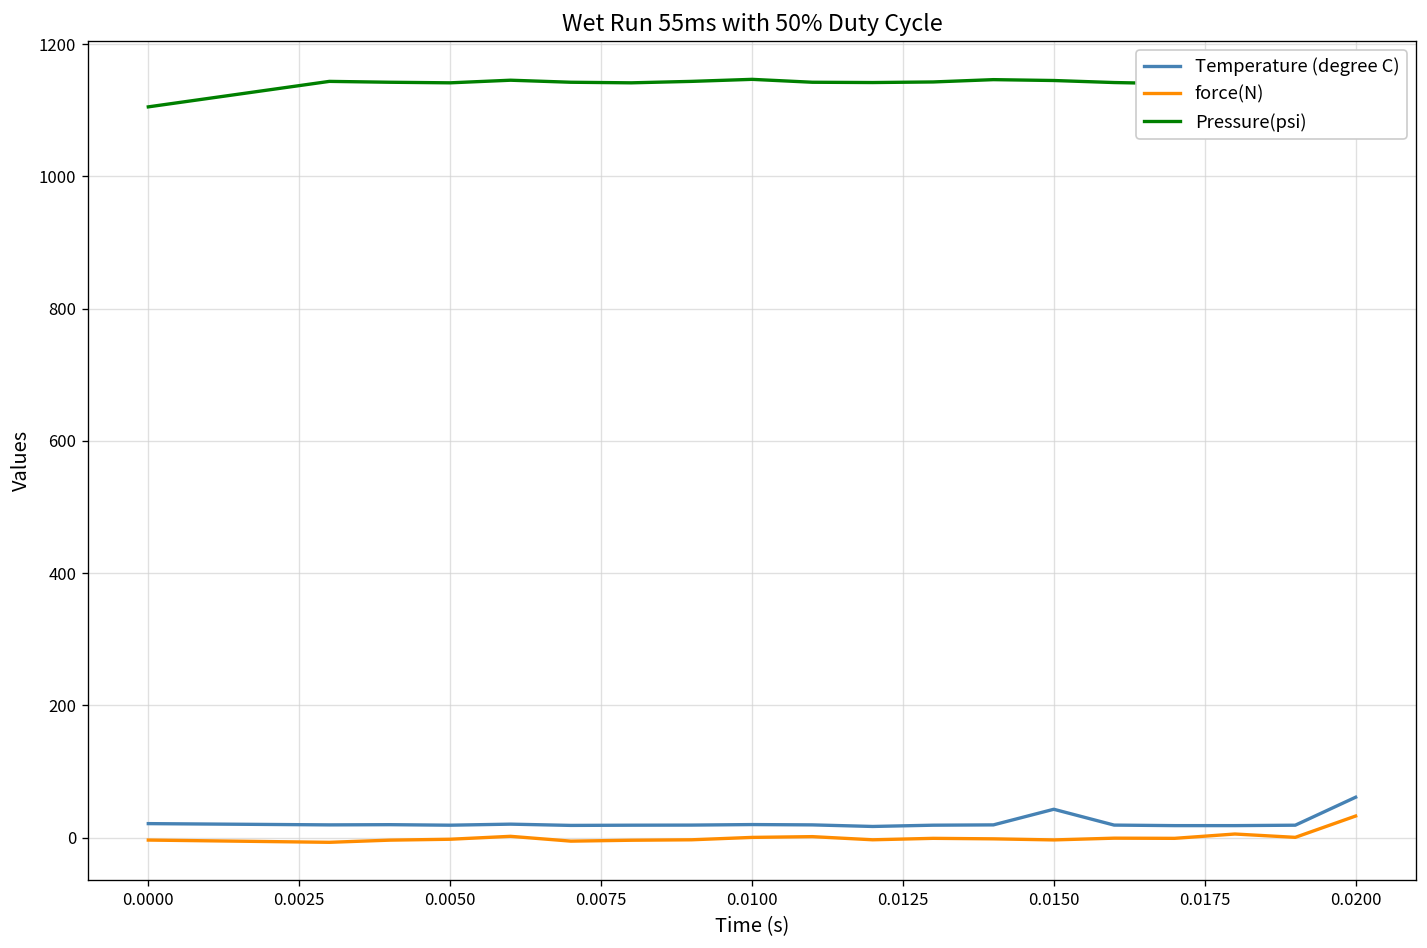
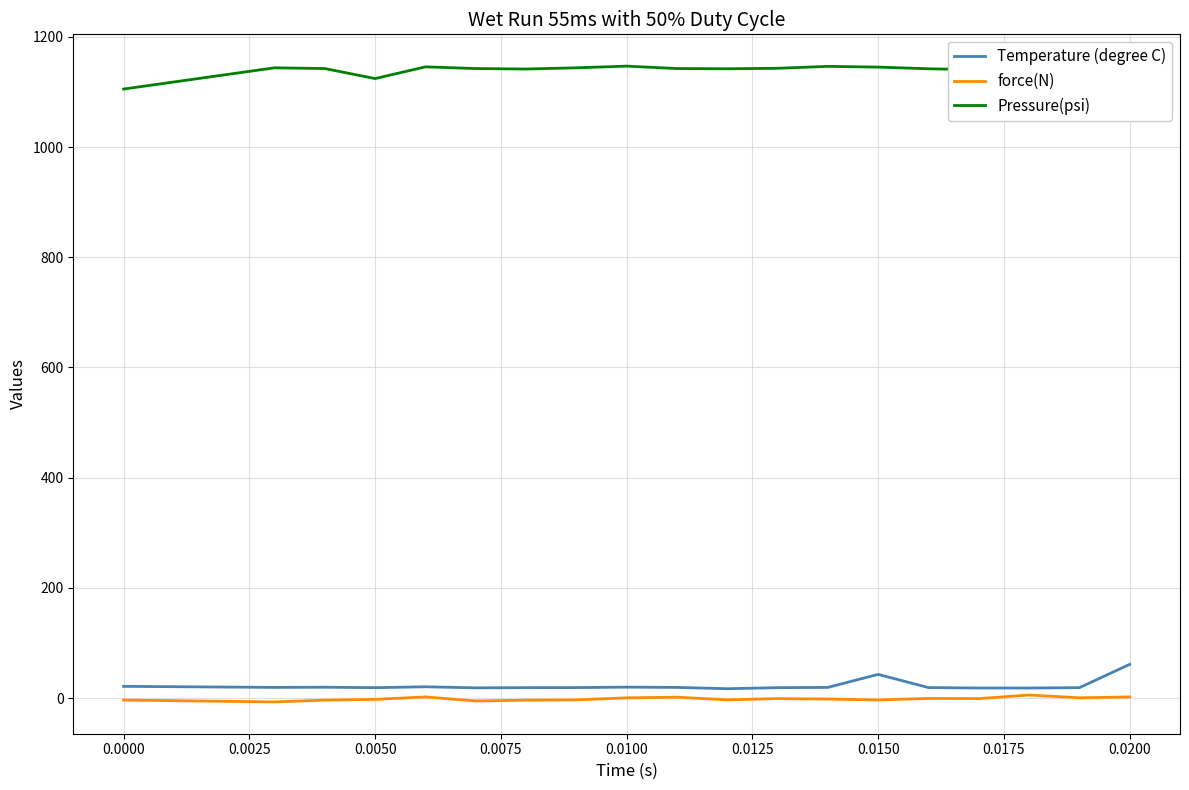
Pressure(psi), 0.0050: 1140 -> 1120
force(N), 0.0200: 30 -> 0
